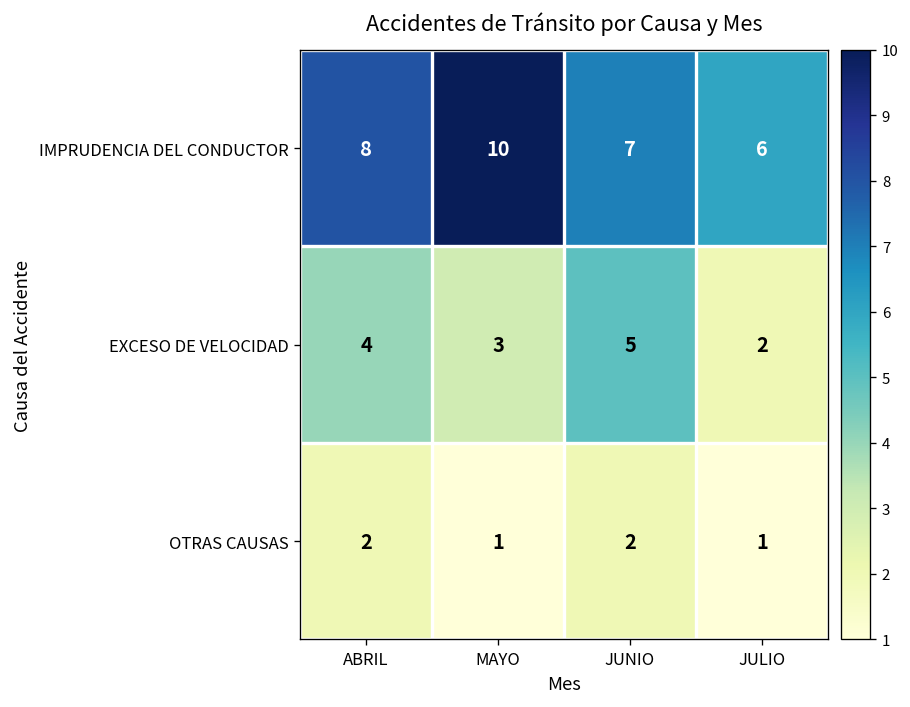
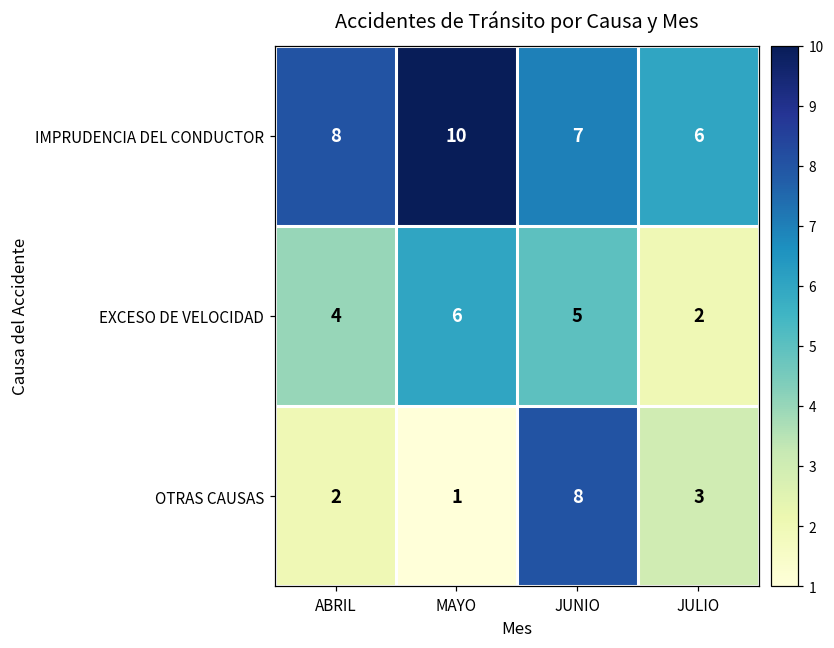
EXCESO DE VELOCIDAD, MAYO: 3 -> 6
OTRAS CAUSAS, JUNIO: 2 -> 8
OTRAS CAUSAS, JULIO: 1 -> 3
